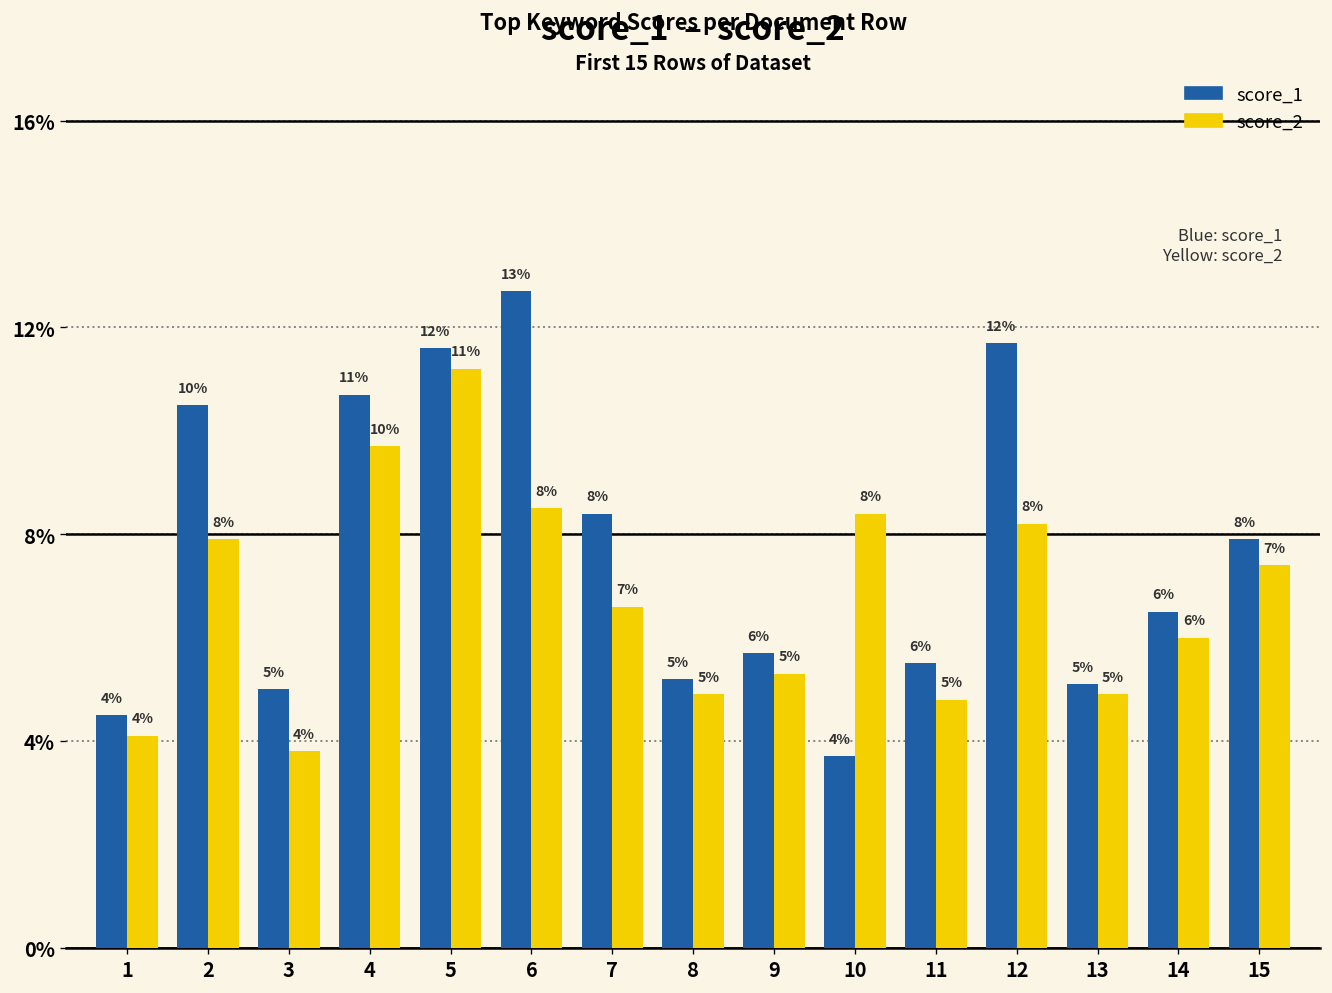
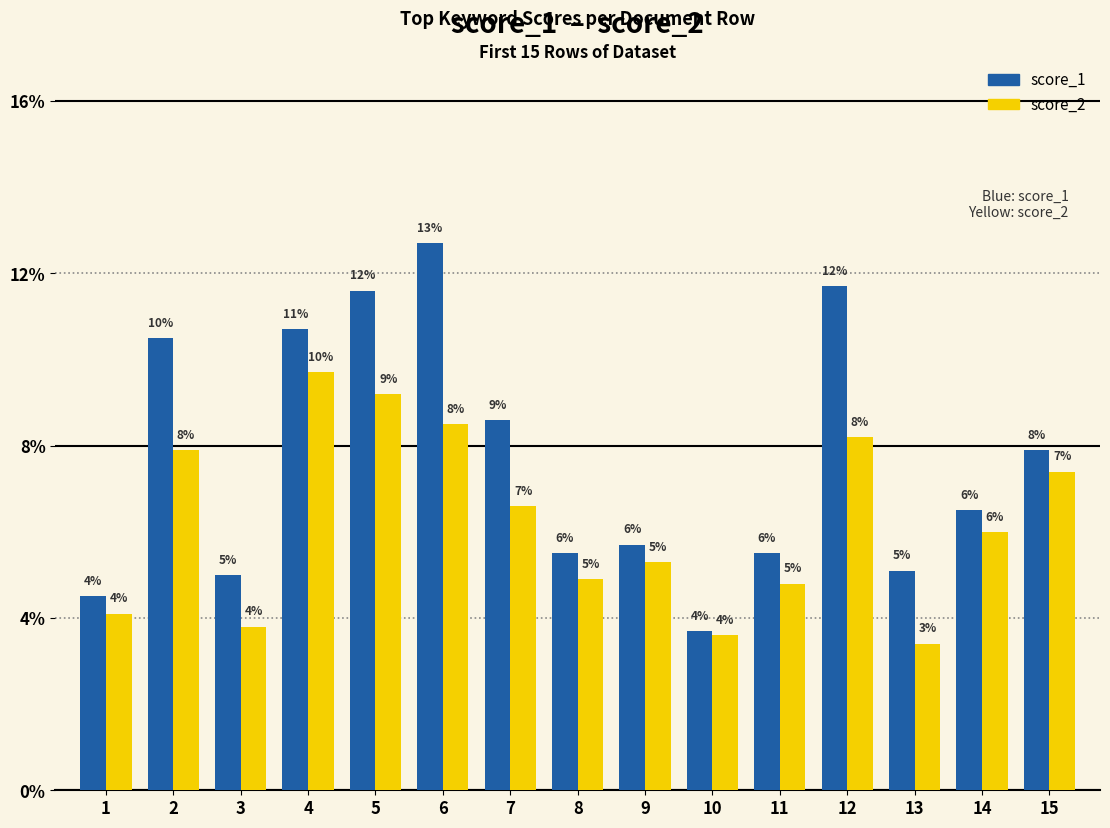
score_2, 5: 11% -> 9%
score_1, 7: 8% -> 9%
score_1, 8: 5% -> 6%
score_2, 10: 8% -> 4%
score_2, 13: 5% -> 3%
